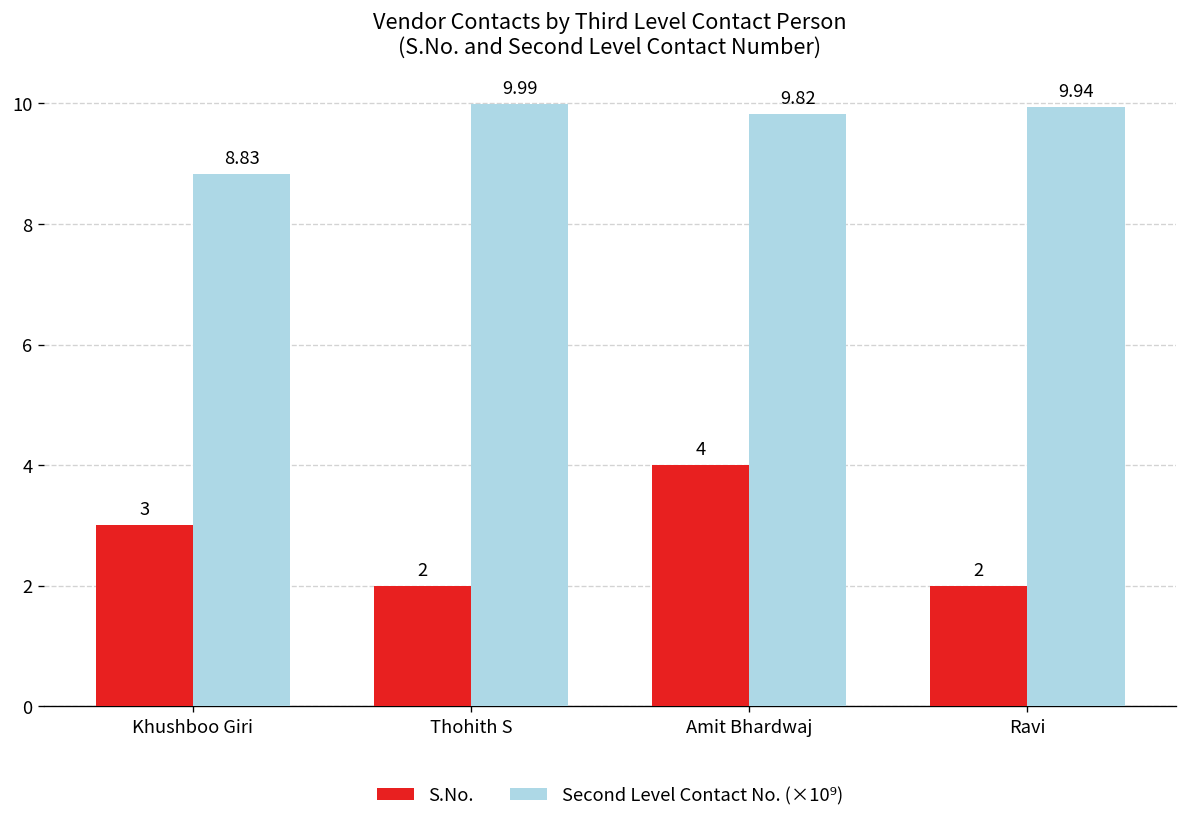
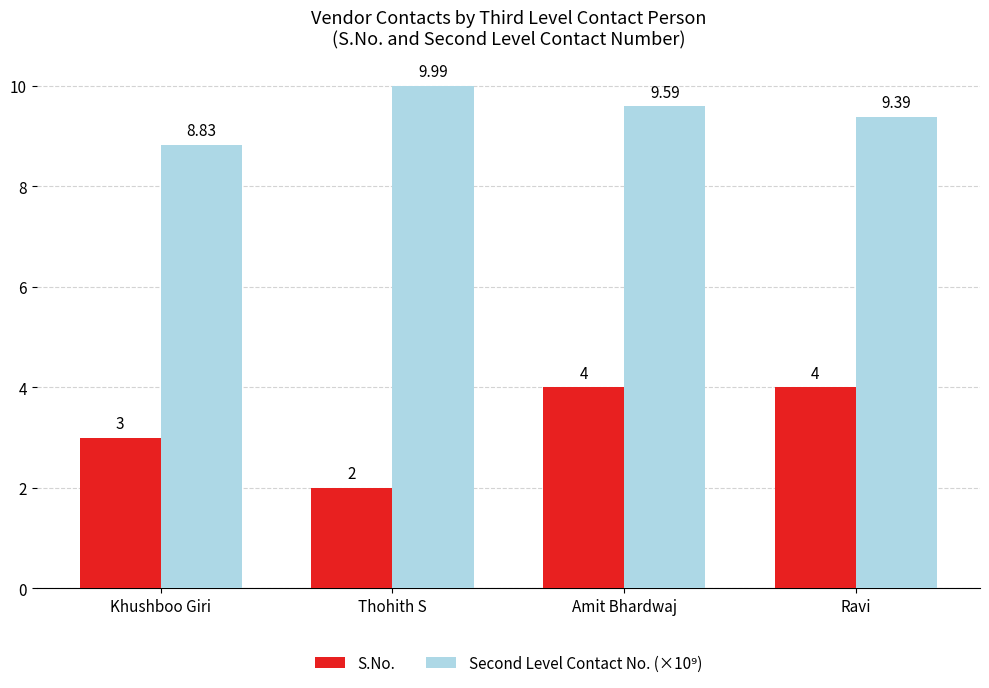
Second Level Contact No. (×10⁹), Amit Bhardwaj: 9.82 -> 9.59
S.No., Ravi: 2 -> 4
Second Level Contact No. (×10⁹), Ravi: 9.94 -> 9.39
